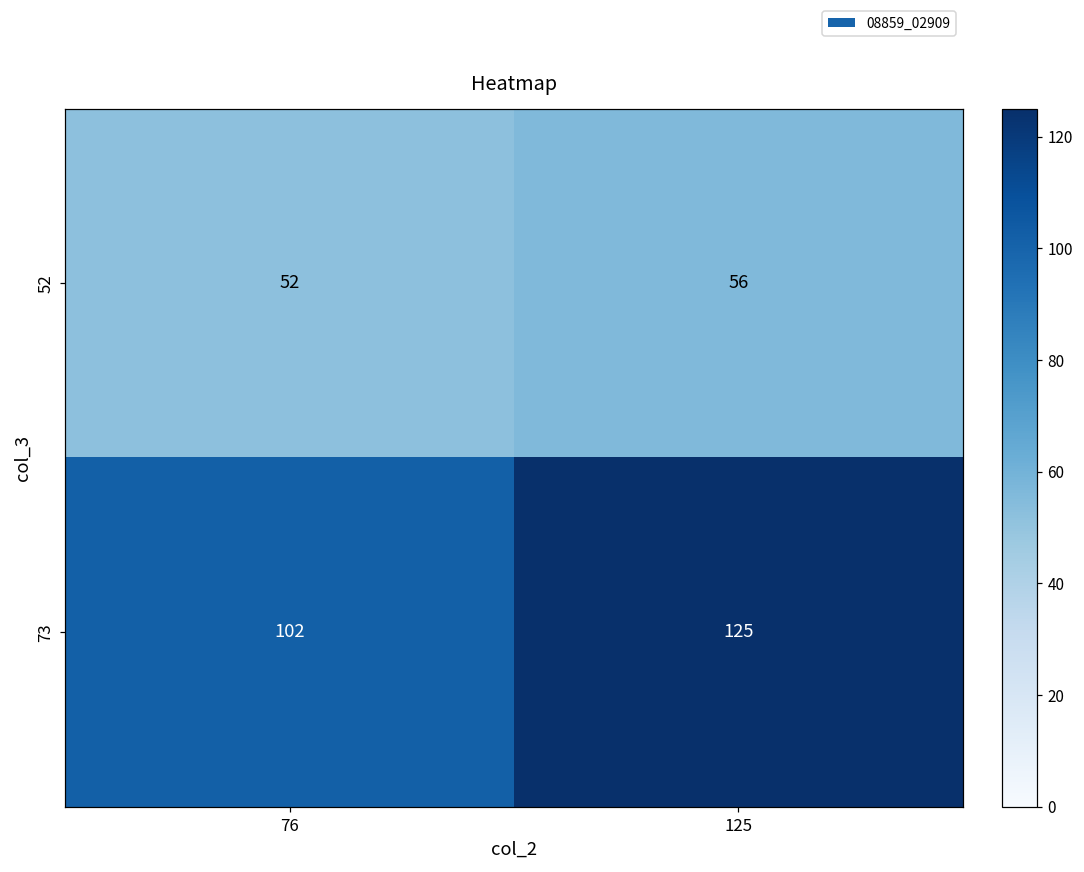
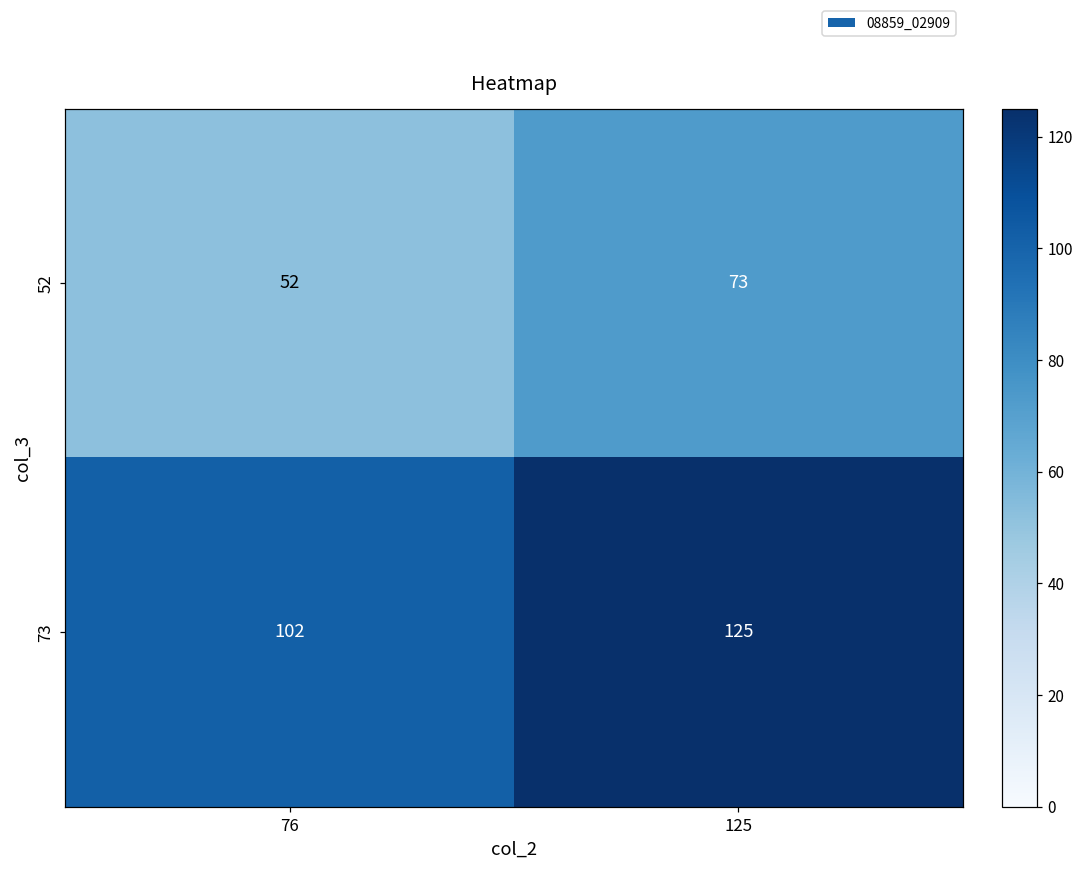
52, 125: 56 -> 73
